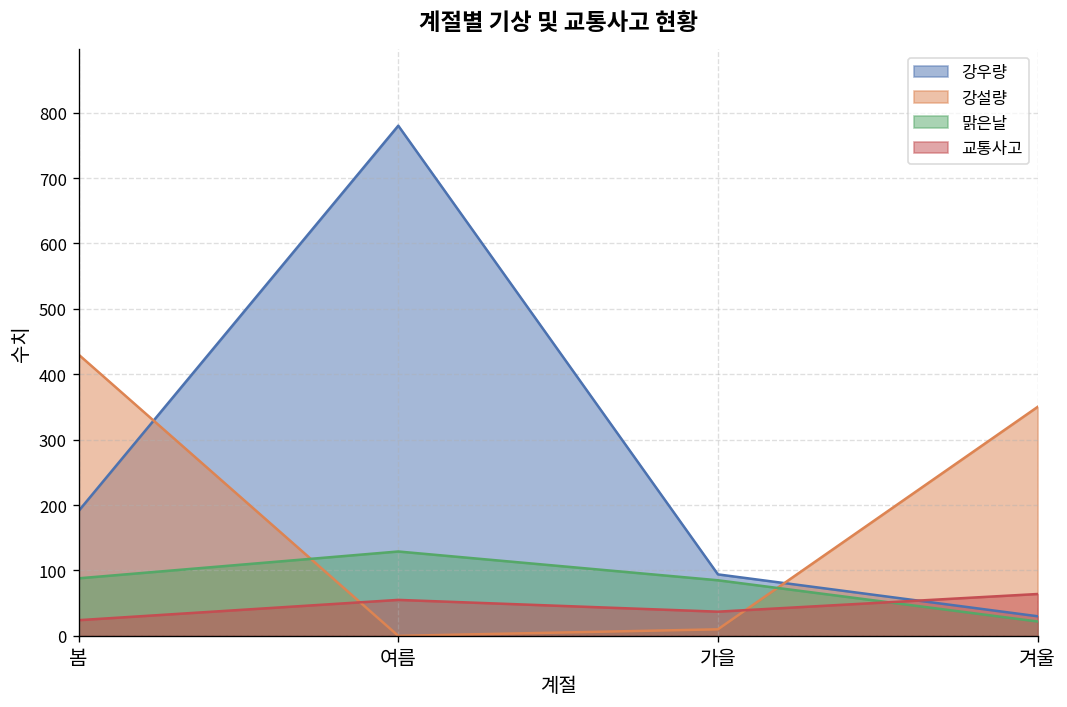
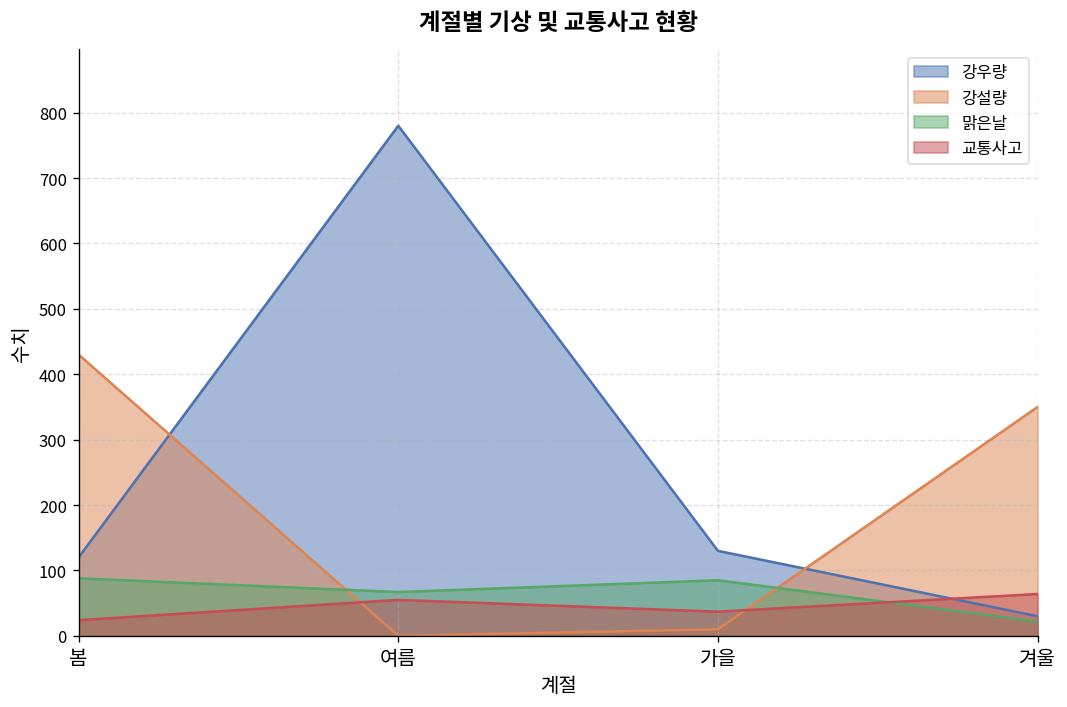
강우량, 봄: 190 -> 120
맑은날, 여름: 130 -> 70
강우량, 가을: 90 -> 130
